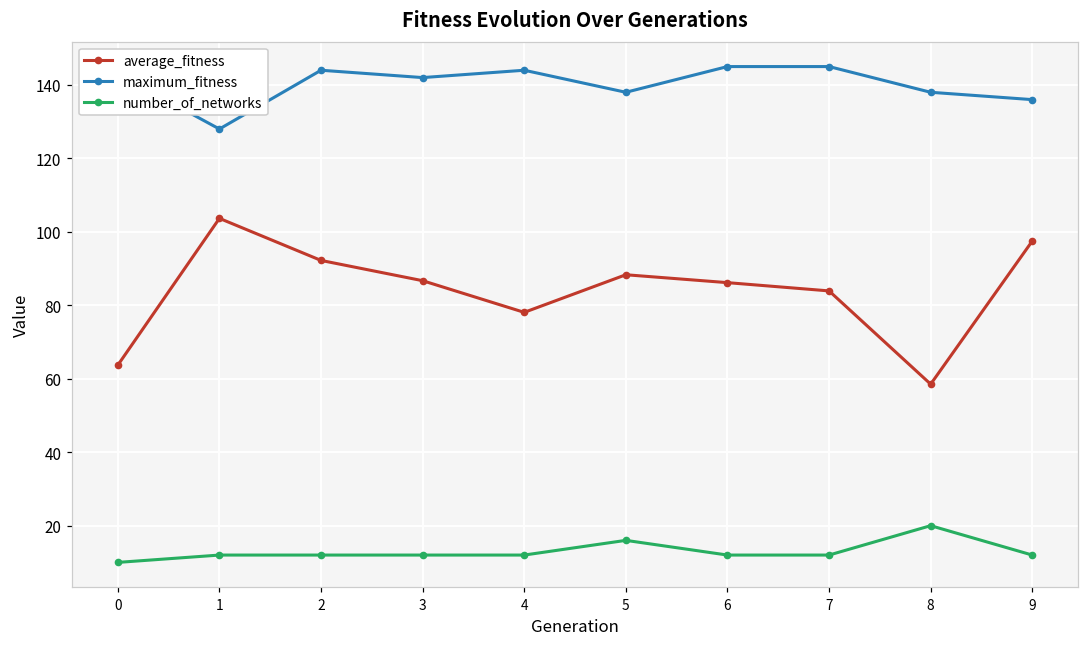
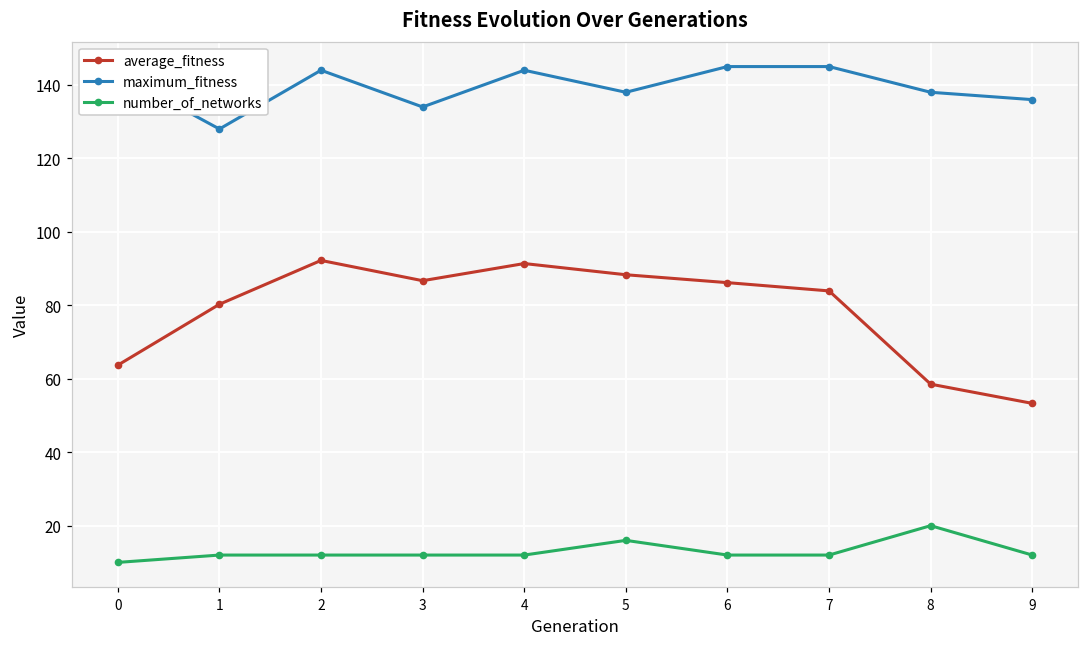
average_fitness, 1: 104 -> 80
maximum_fitness, 3: 142 -> 134
average_fitness, 4: 78 -> 91
average_fitness, 9: 98 -> 53
